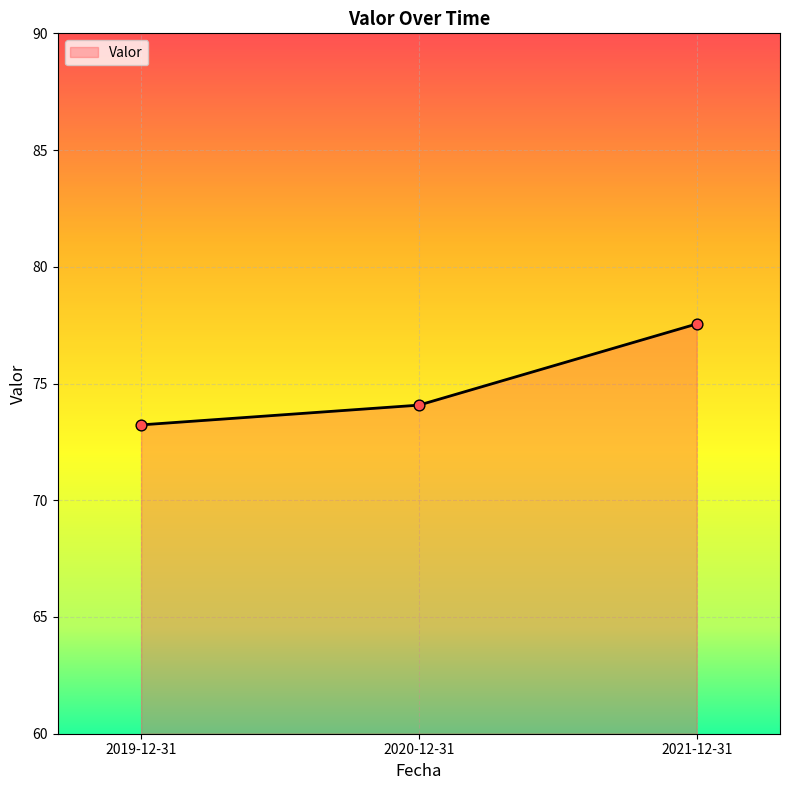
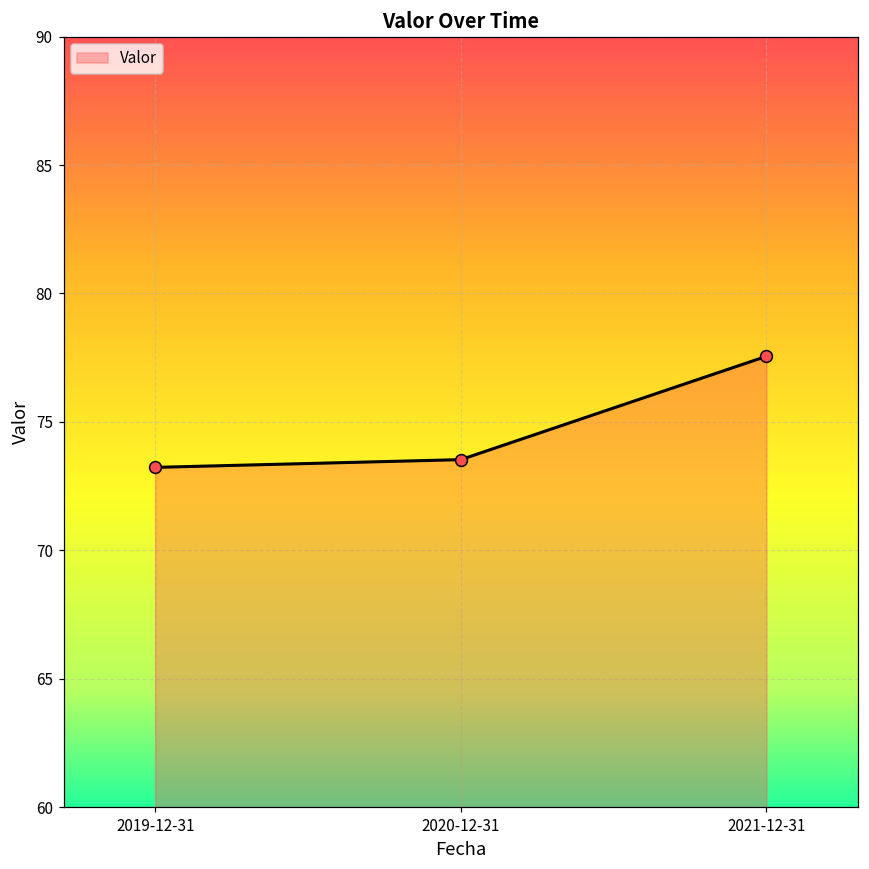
2020-12-31: 74.1 -> 73.5
